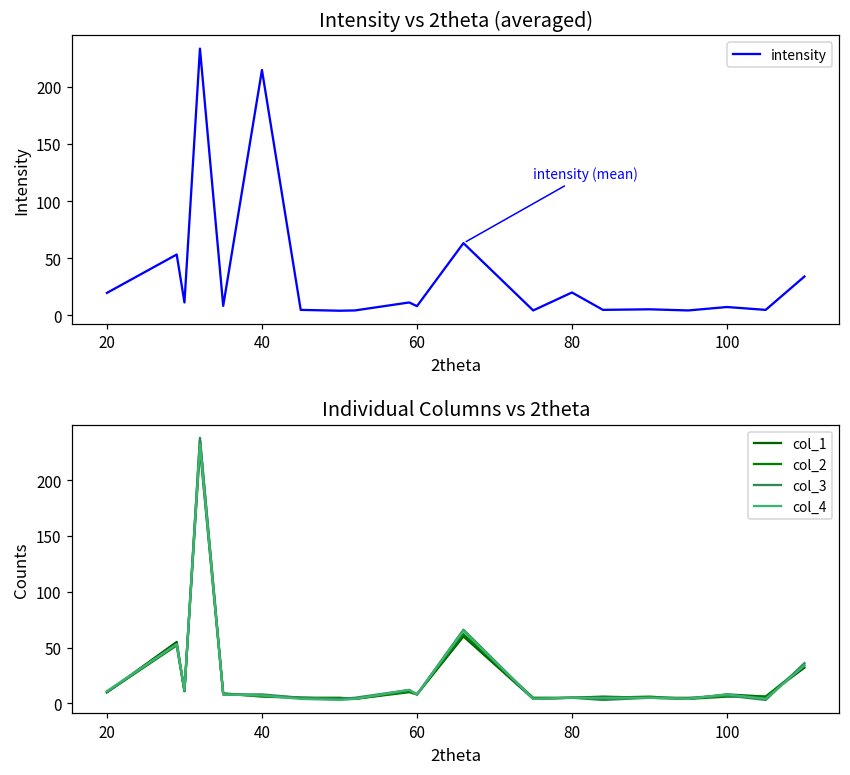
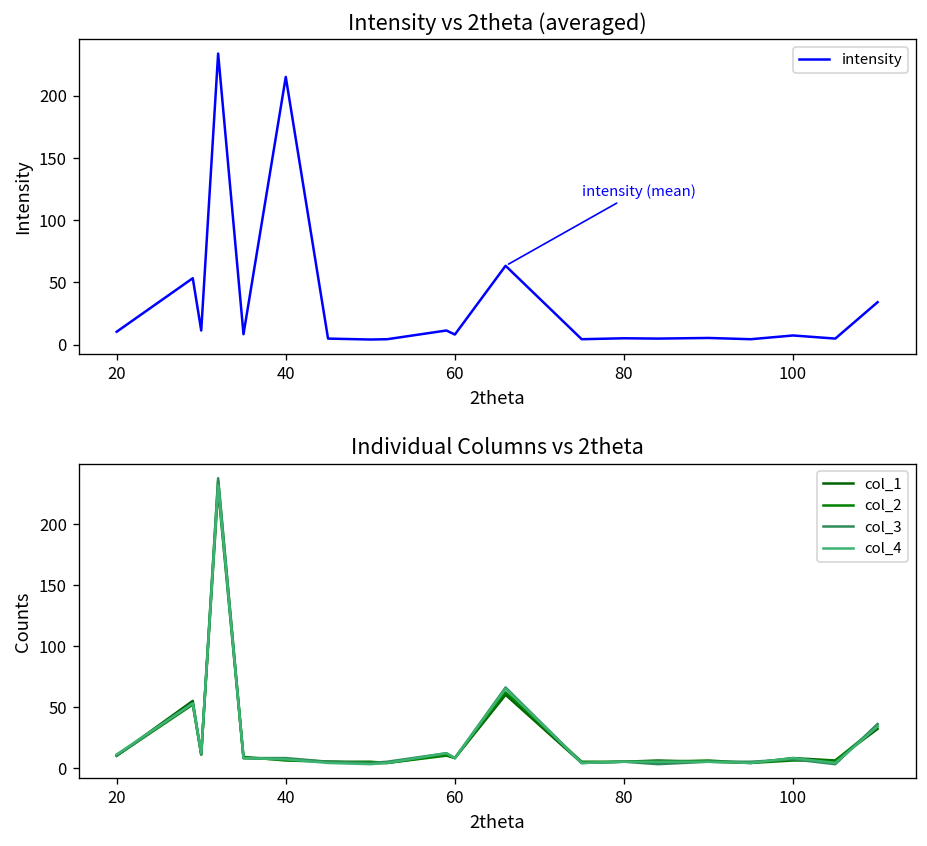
Intensity vs 2theta (averaged), 20: 20 -> 10
Intensity vs 2theta (averaged), 80: 20 -> 5
